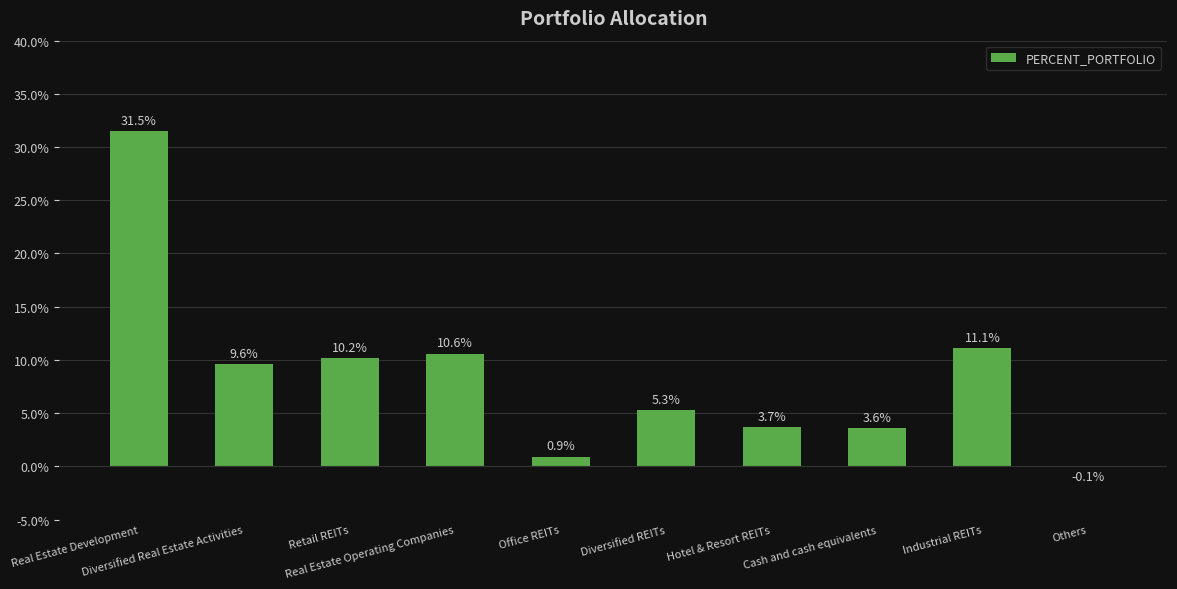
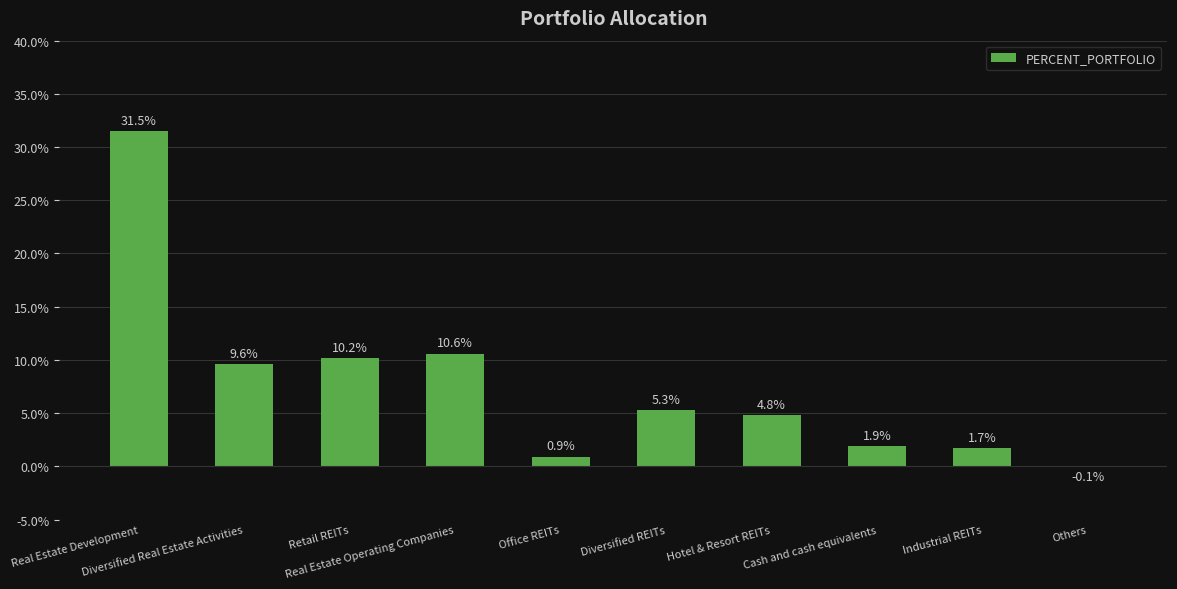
Hotel & Resort REITs: 3.7% -> 4.8%
Cash and cash equivalents: 3.6% -> 1.9%
Industrial REITs: 11.1% -> 1.7%
